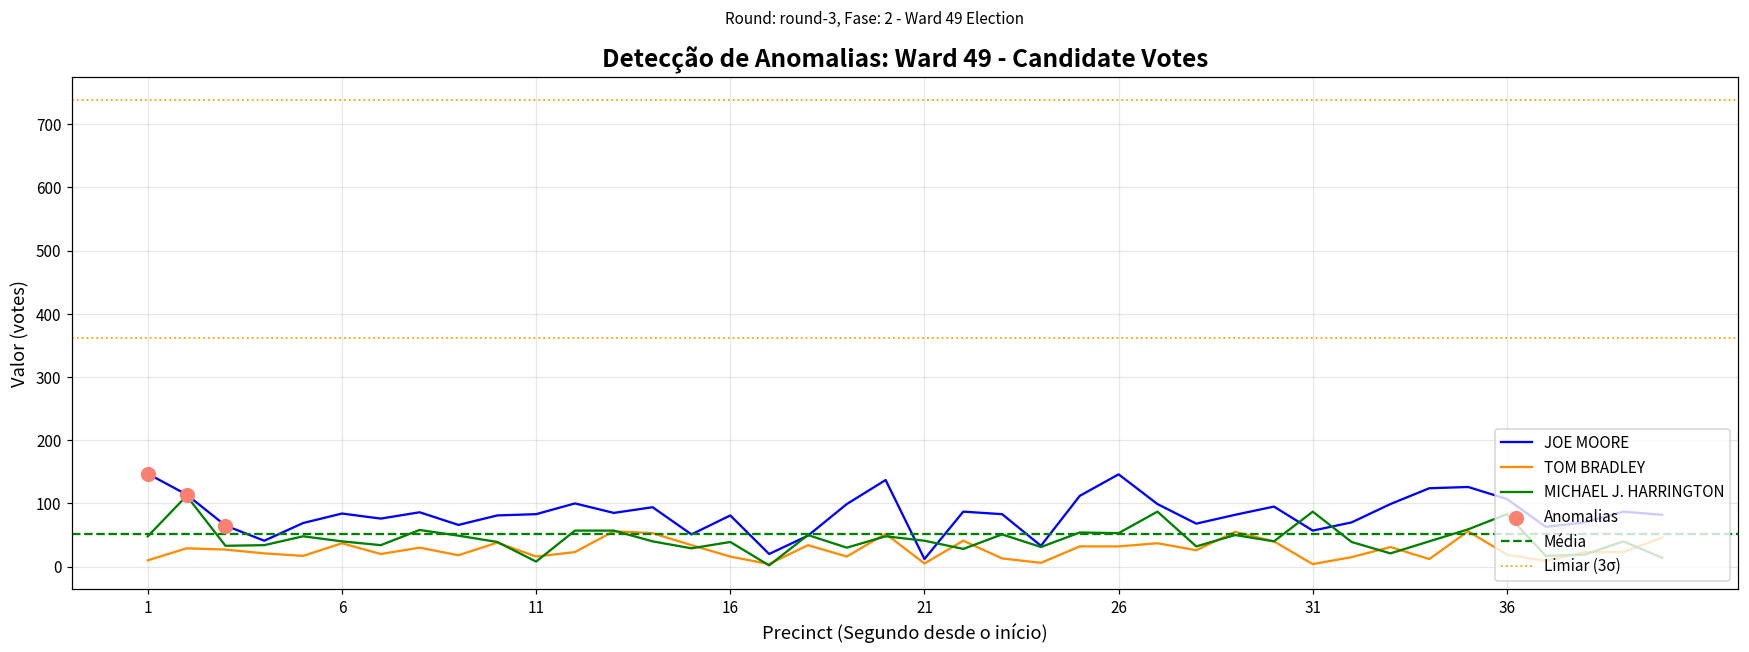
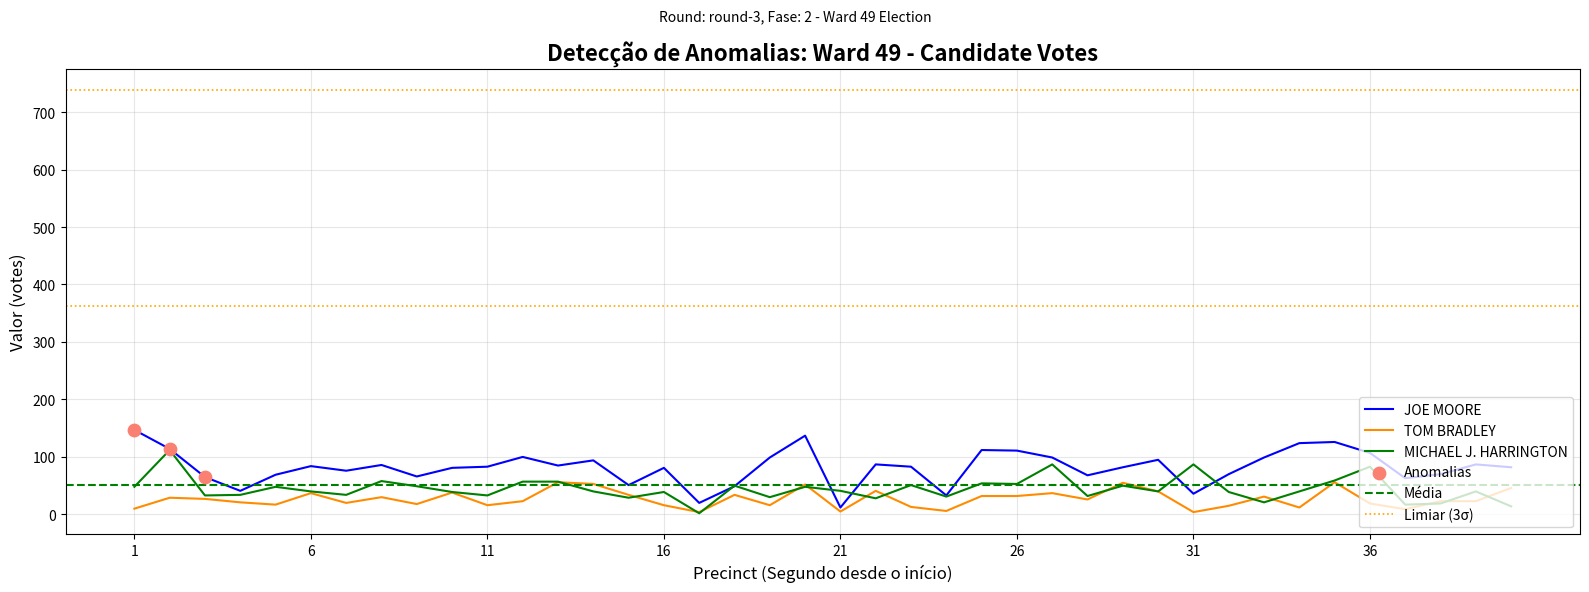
MICHAEL J. HARRINGTON, 11: 10 -> 30
JOE MOORE, 26: 150 -> 110
JOE MOORE, 31: 60 -> 40
